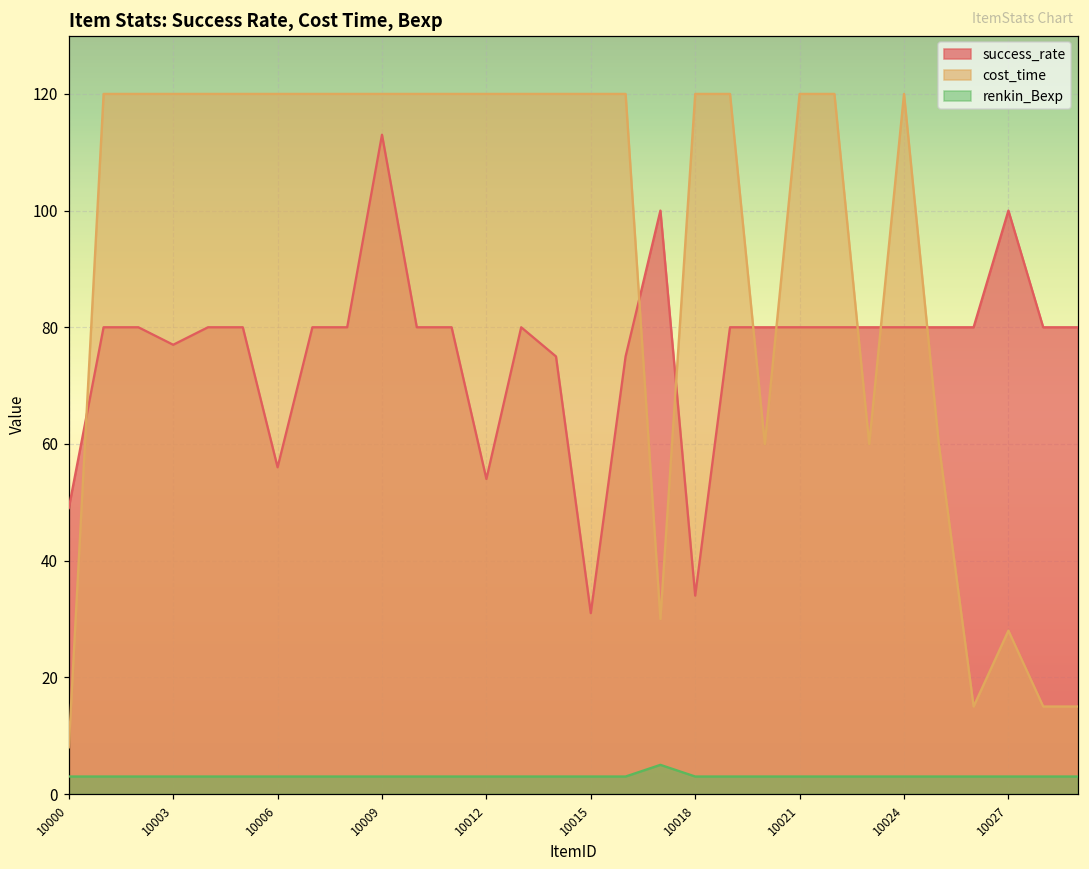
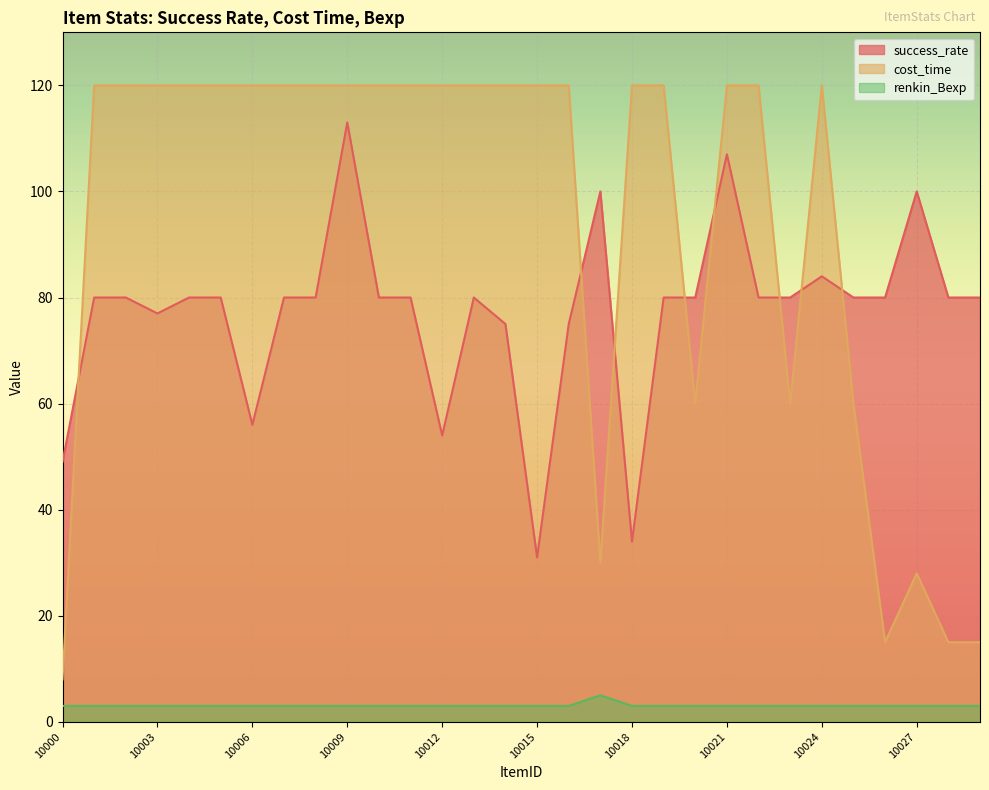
success_rate, 10021: 80 -> 107
success_rate, 10024: 80 -> 84
